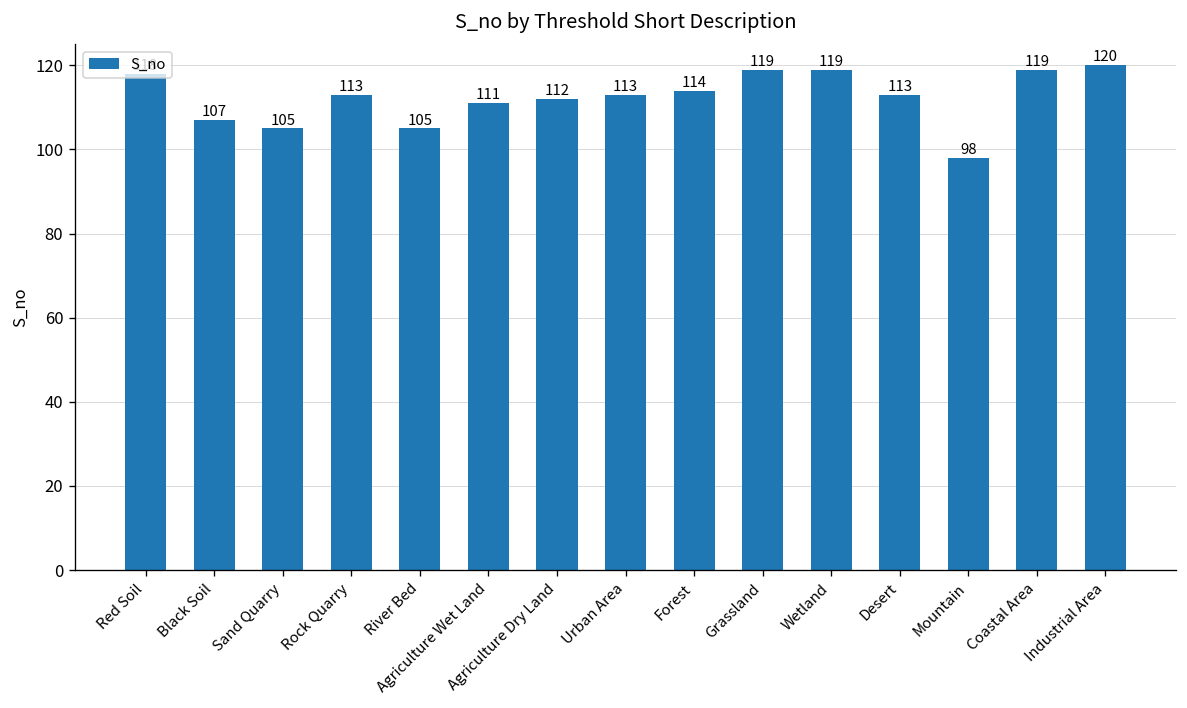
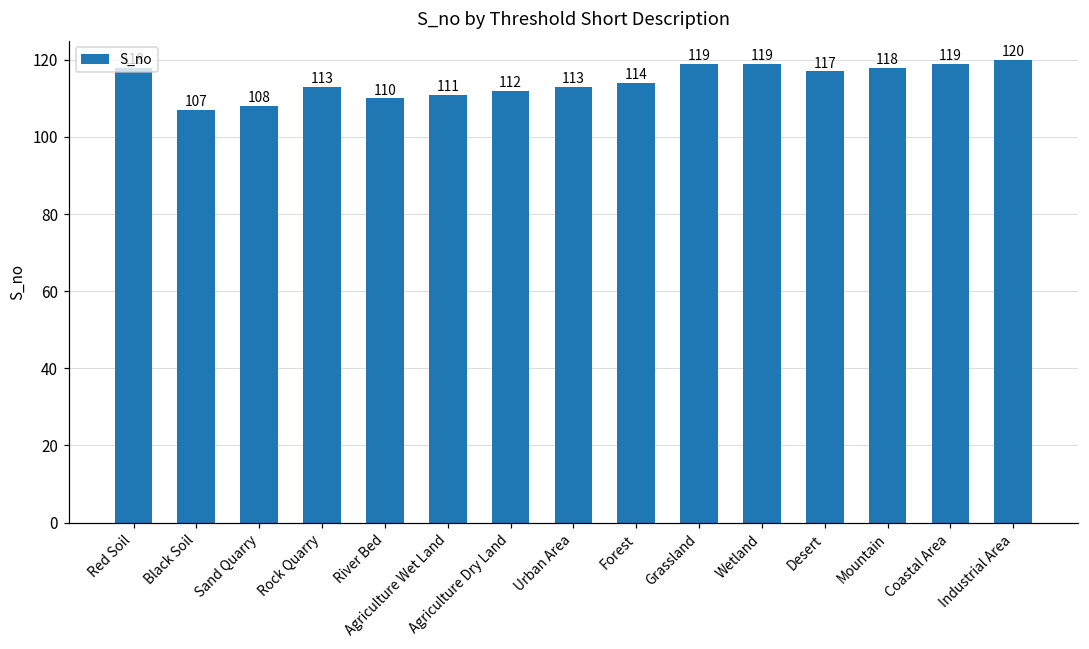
Sand Quarry: 105 -> 108
River Bed: 105 -> 110
Desert: 113 -> 117
Mountain: 98 -> 118
